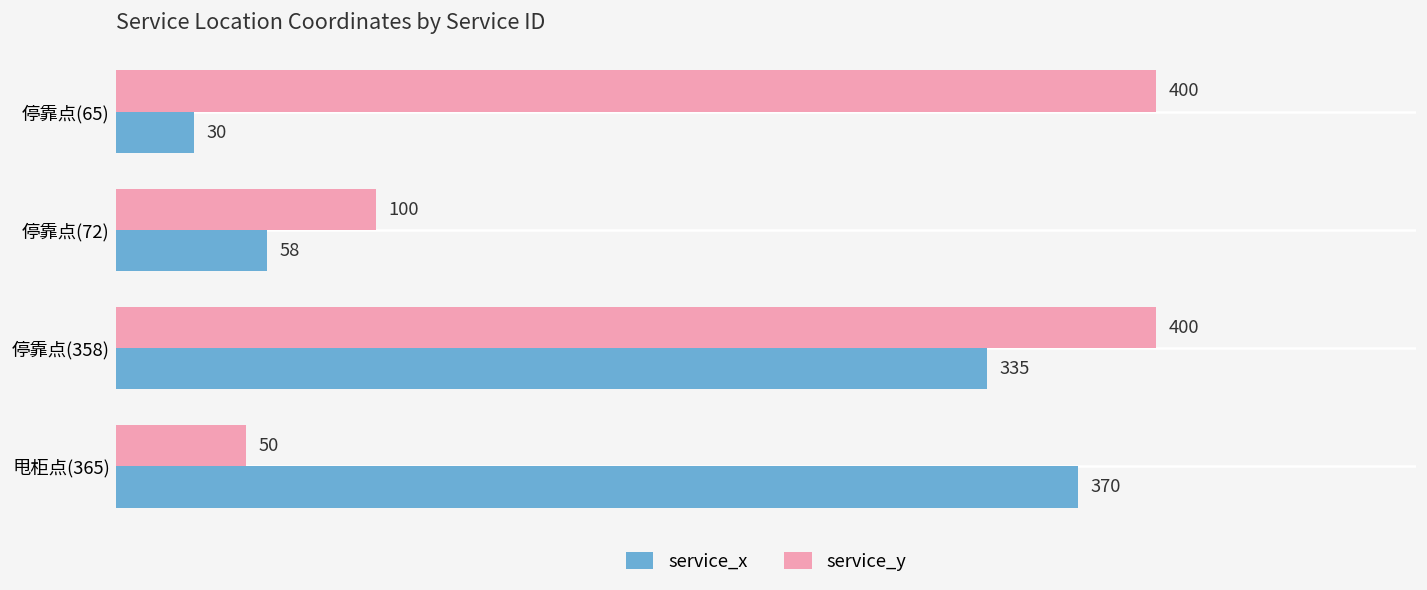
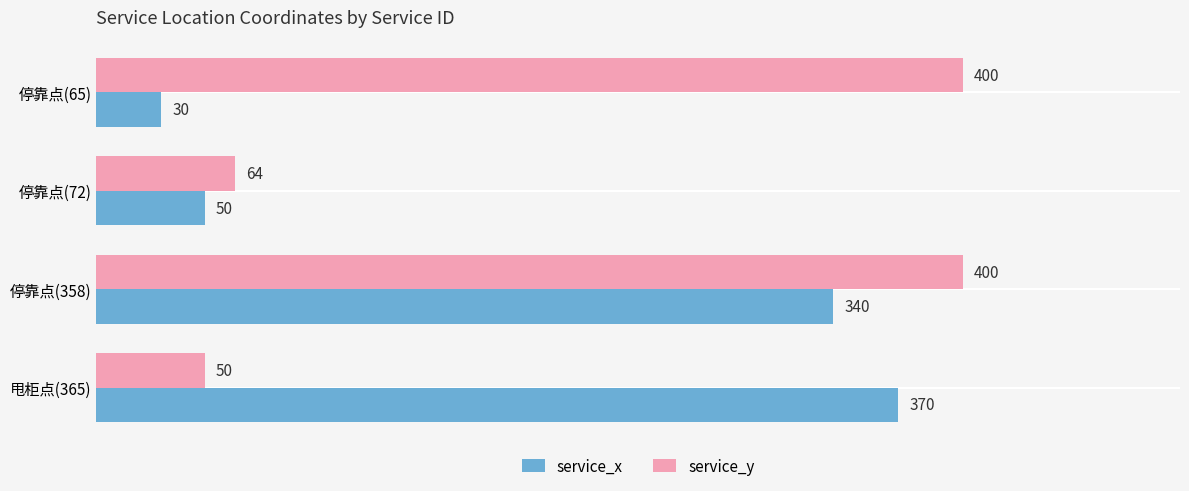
service_y, 停靠点(72): 100 -> 64
service_x, 停靠点(72): 58 -> 50
service_x, 停靠点(358): 335 -> 340
